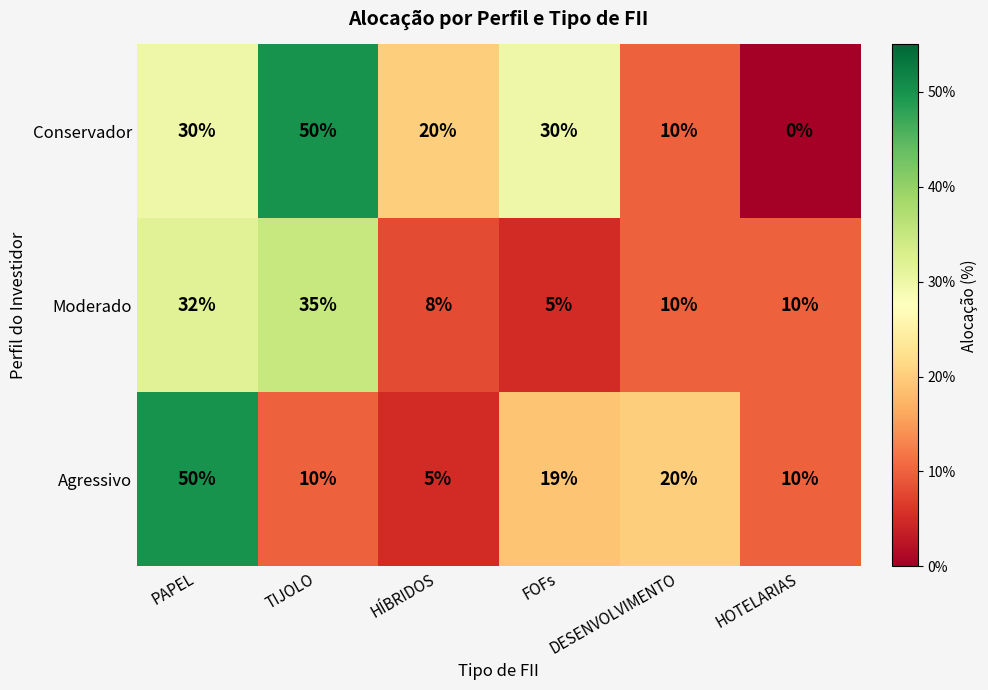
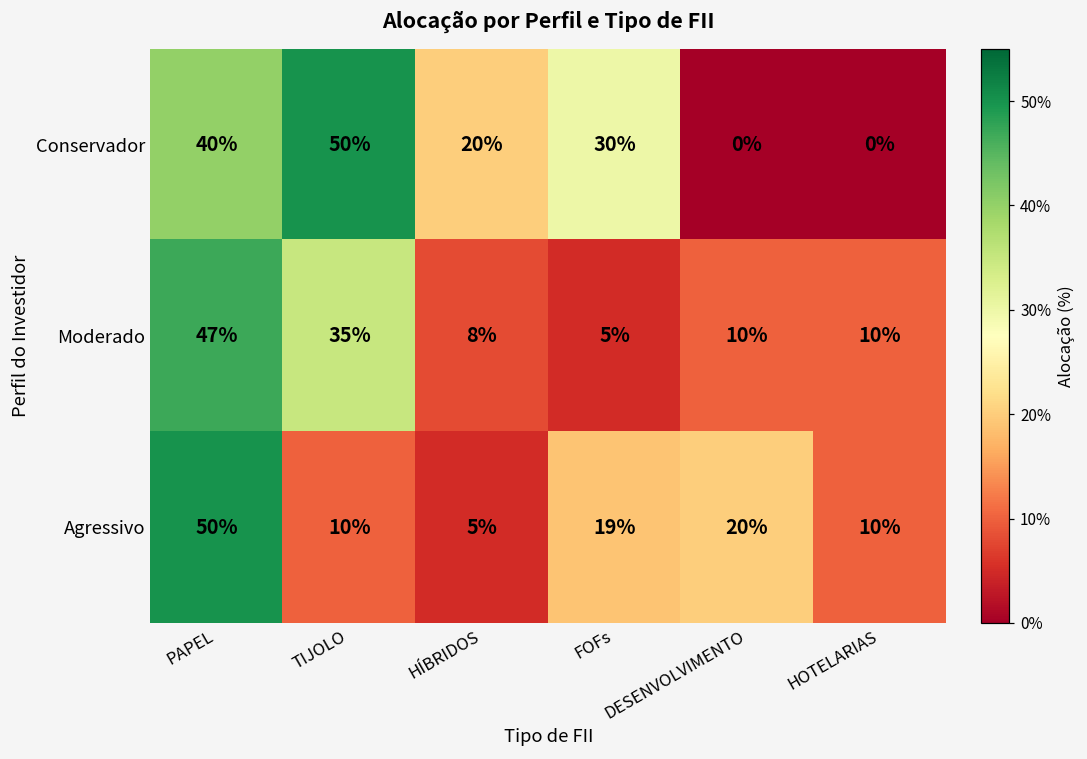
Conservador, PAPEL: 30% -> 40%
Conservador, DESENVOLVIMENTO: 10% -> 0%
Moderado, PAPEL: 32% -> 47%
